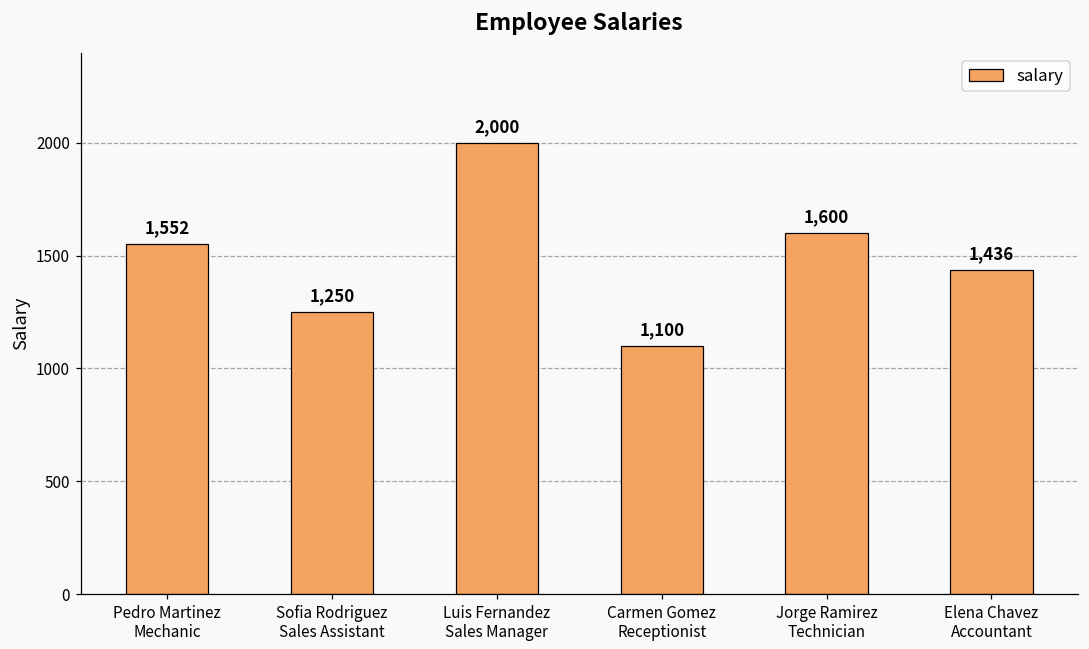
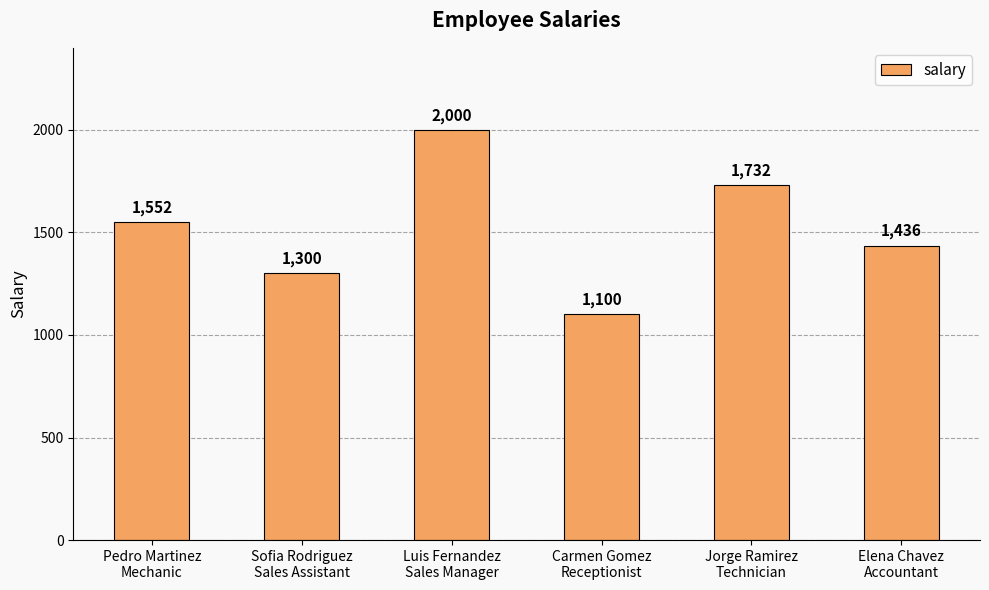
Sofia Rodriguez Sales Assistant: 1,250 -> 1,300
Jorge Ramirez Technician: 1,600 -> 1,732
